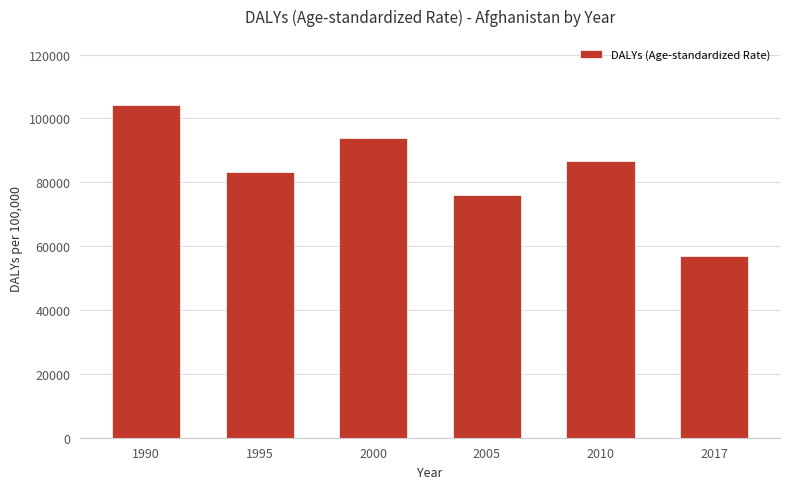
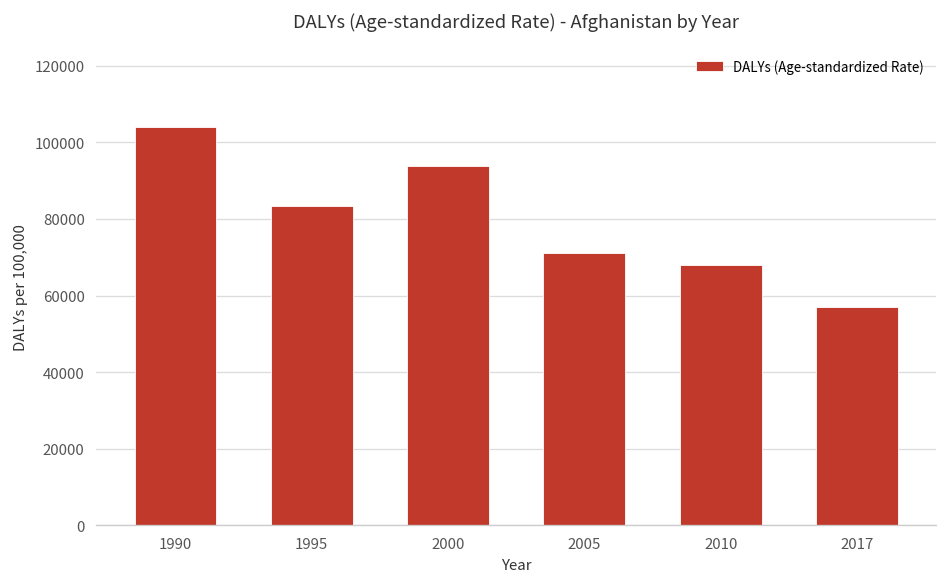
2005: 76000 -> 71000
2010: 87000 -> 68000
